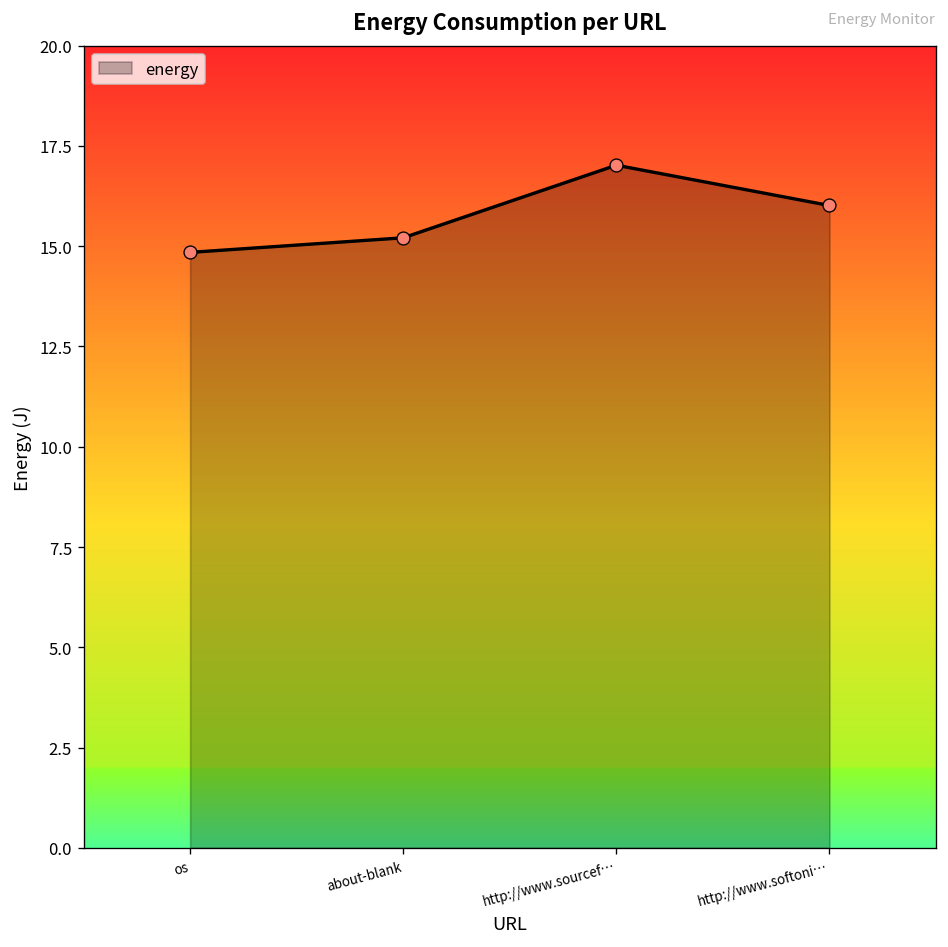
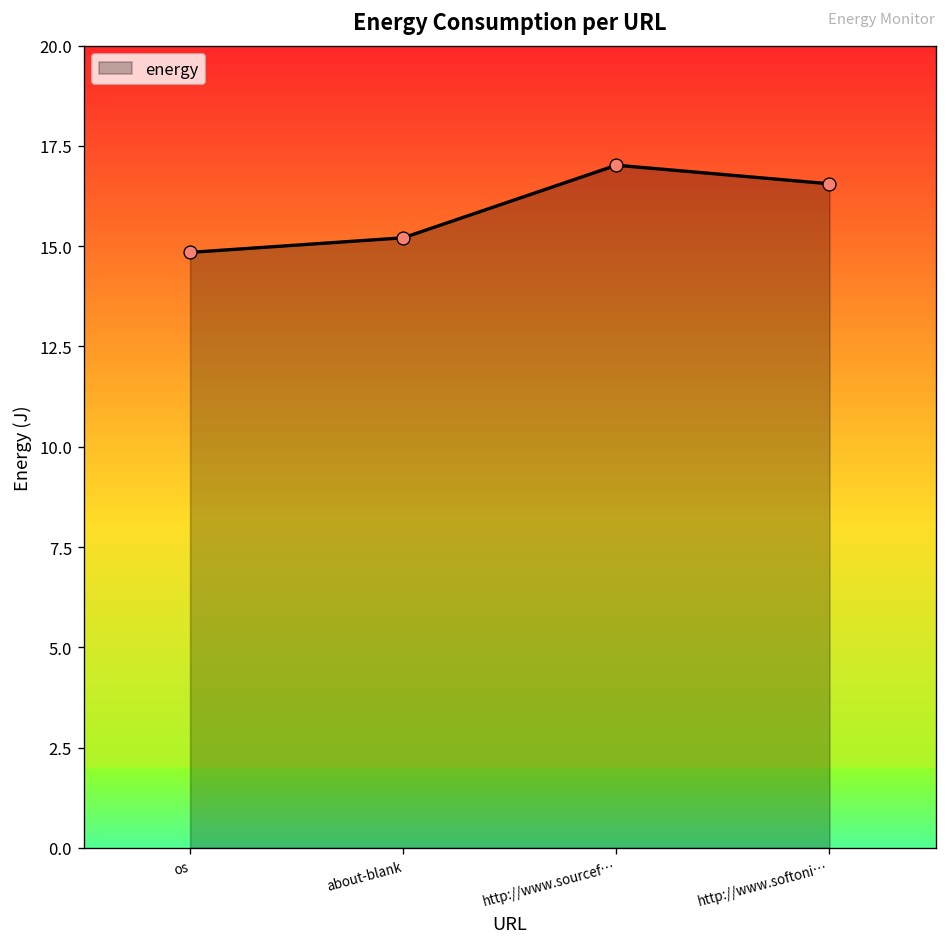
http://www.softoni…: 16.0 -> 16.6
